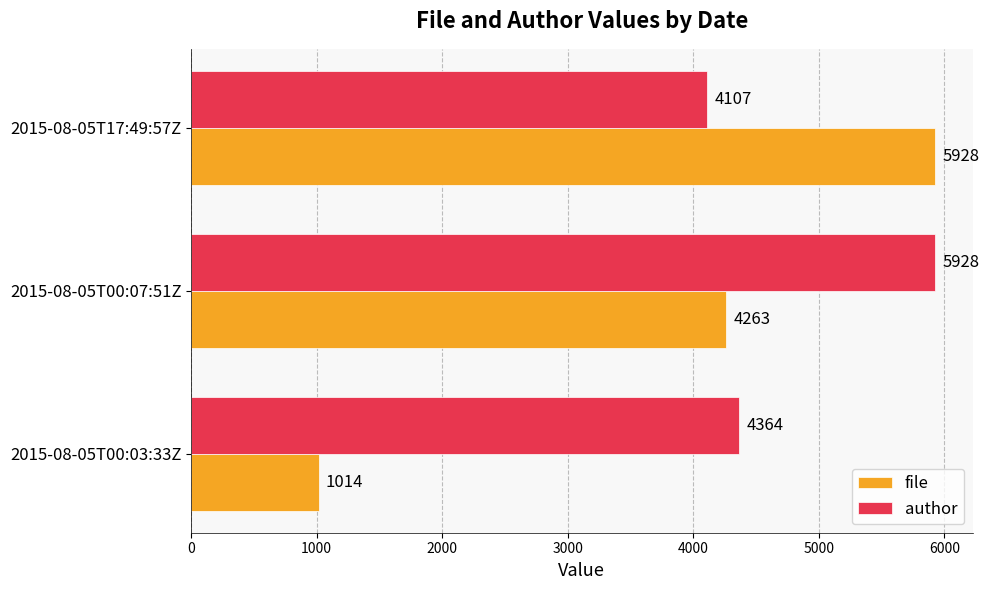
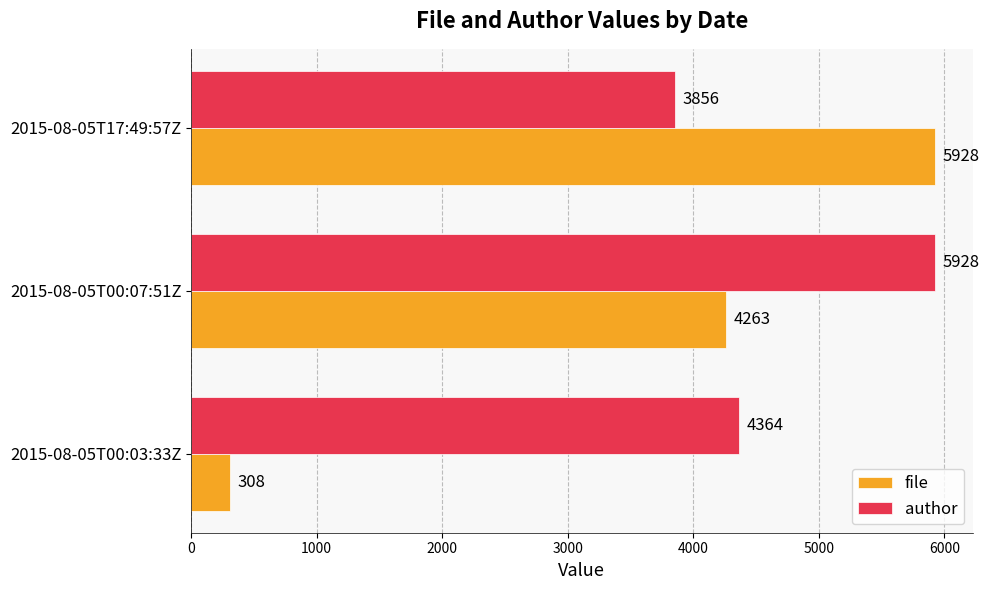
author, 2015-08-05T17:49:57Z: 4107 -> 3856
file, 2015-08-05T00:03:33Z: 1014 -> 308
